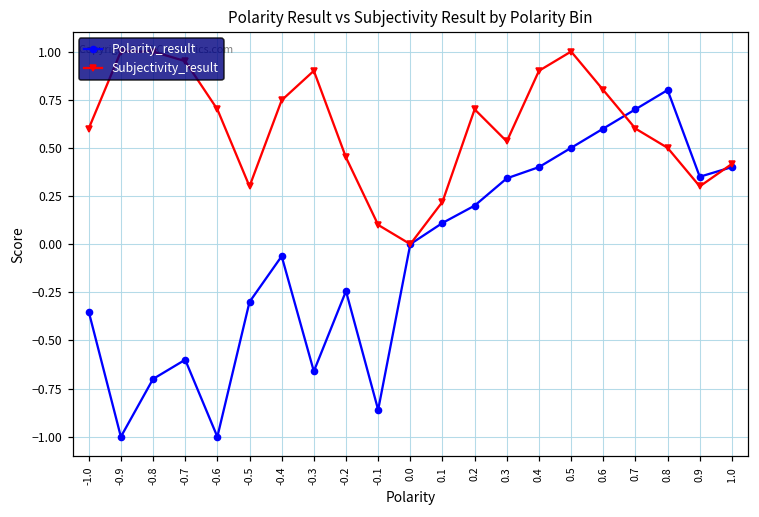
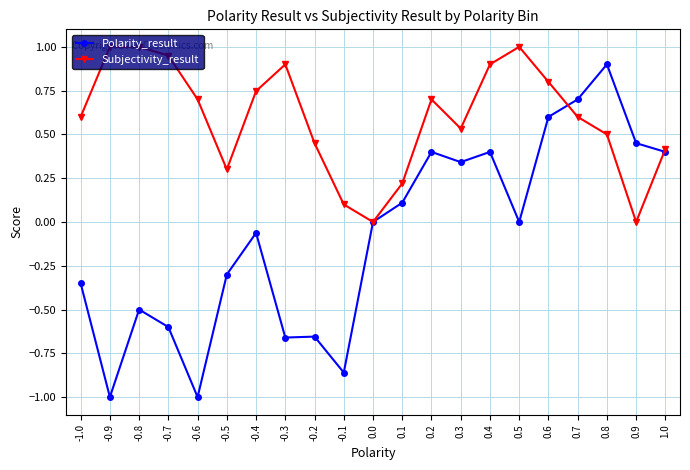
Polarity_result, -0.8: -0.7 -> -0.5
Polarity_result, -0.2: -0.24 -> -0.65
Polarity_result, 0.2: 0.2 -> 0.4
Polarity_result, 0.5: 0.5 -> 0.0
Polarity_result, 0.8: 0.8 -> 0.9
Polarity_result, 0.9: 0.35 -> 0.45
Subjectivity_result, 0.9: 0.3 -> 0.0
